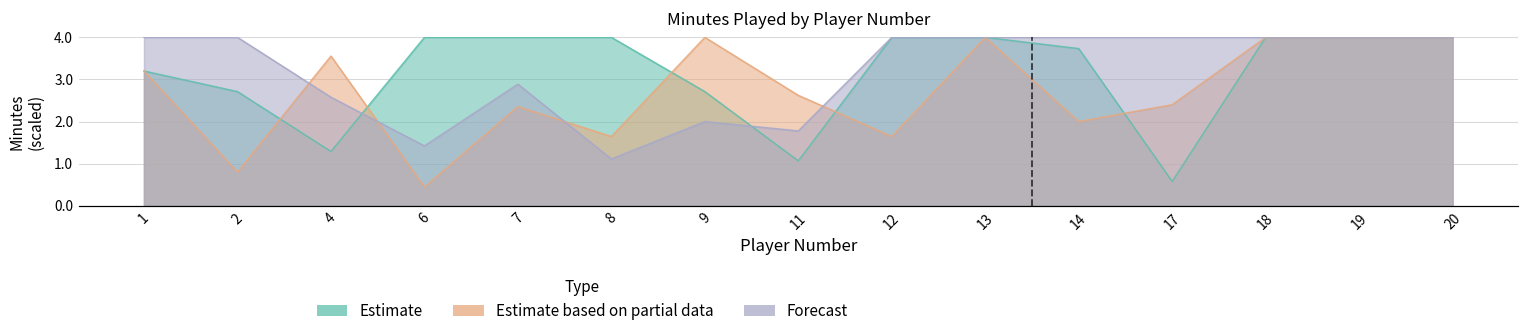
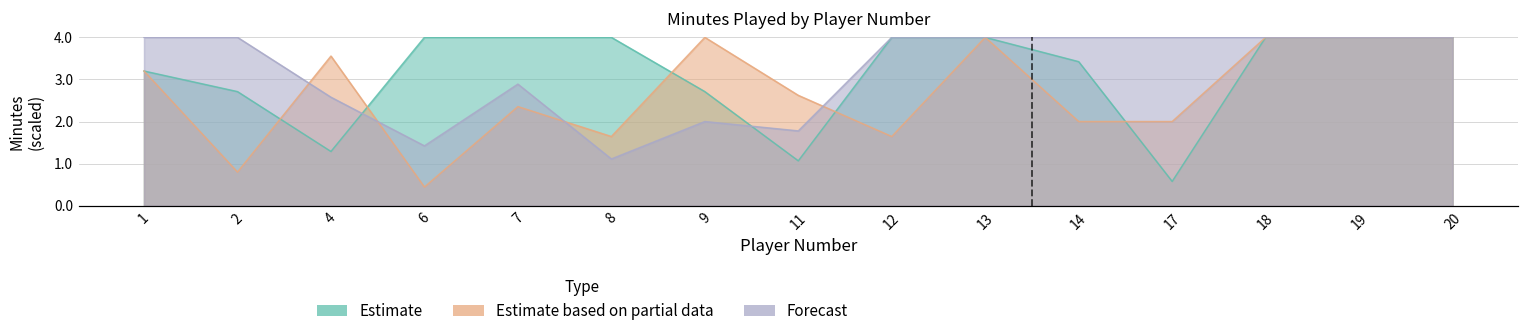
Estimate, 14: 3.7 -> 3.4
Estimate based on partial data, 17: 2.4 -> 2.0
